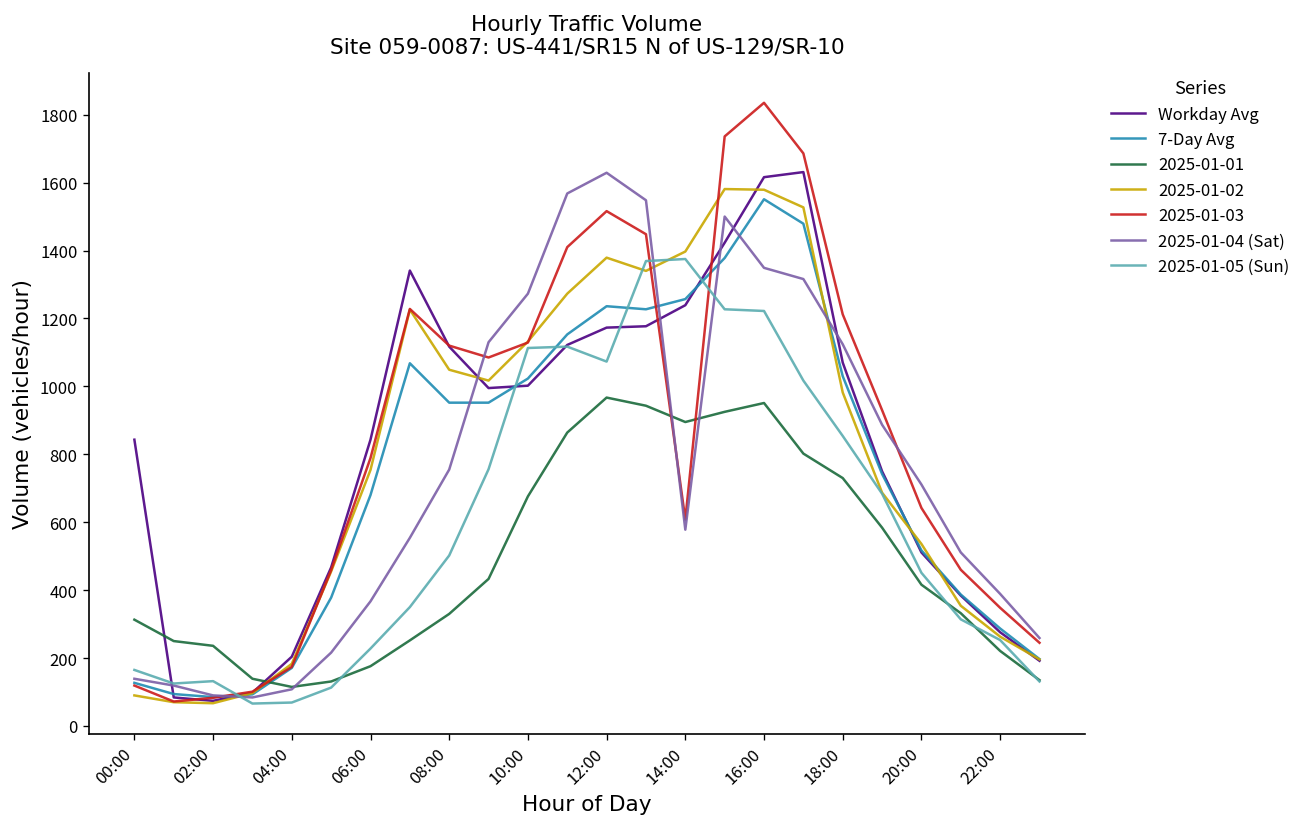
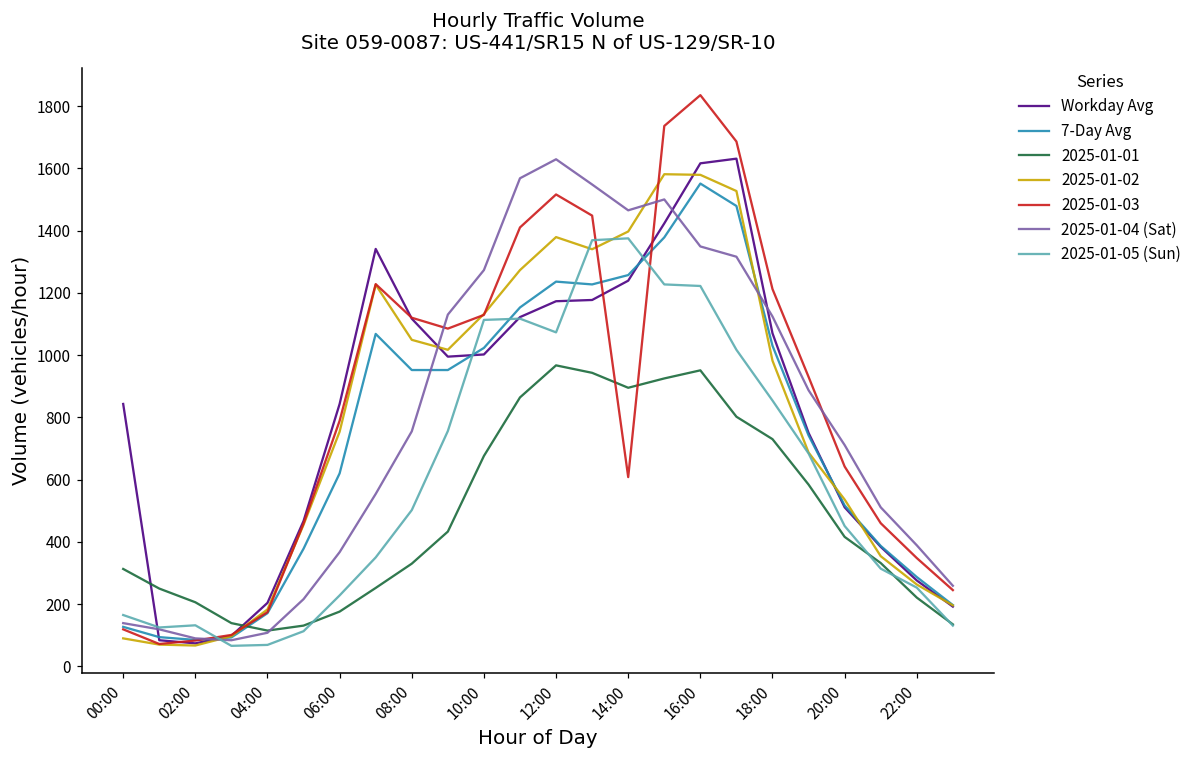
2025-01-01, 02:00: 240 -> 210
7-Day Avg, 06:00: 680 -> 620
2025-01-04 (Sat), 14:00: 580 -> 1470
